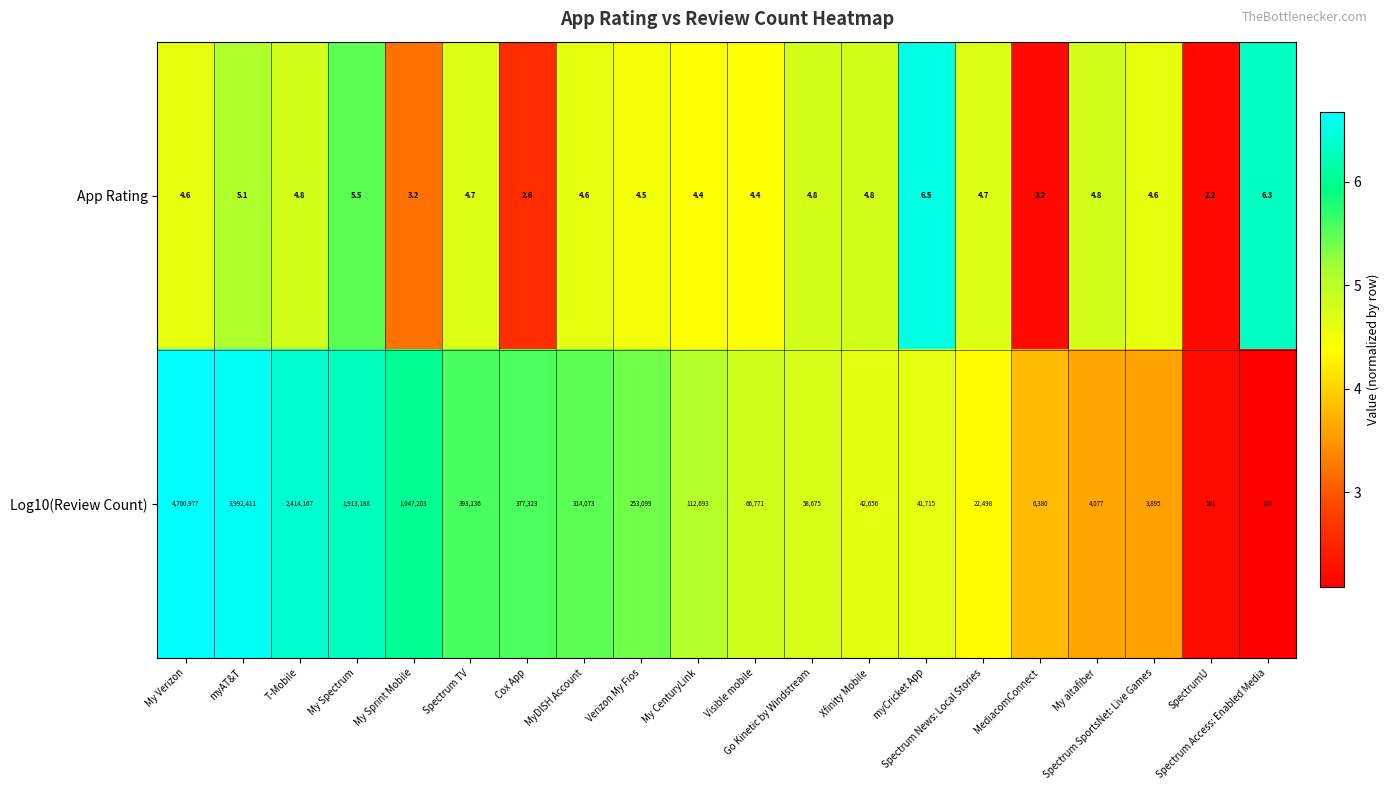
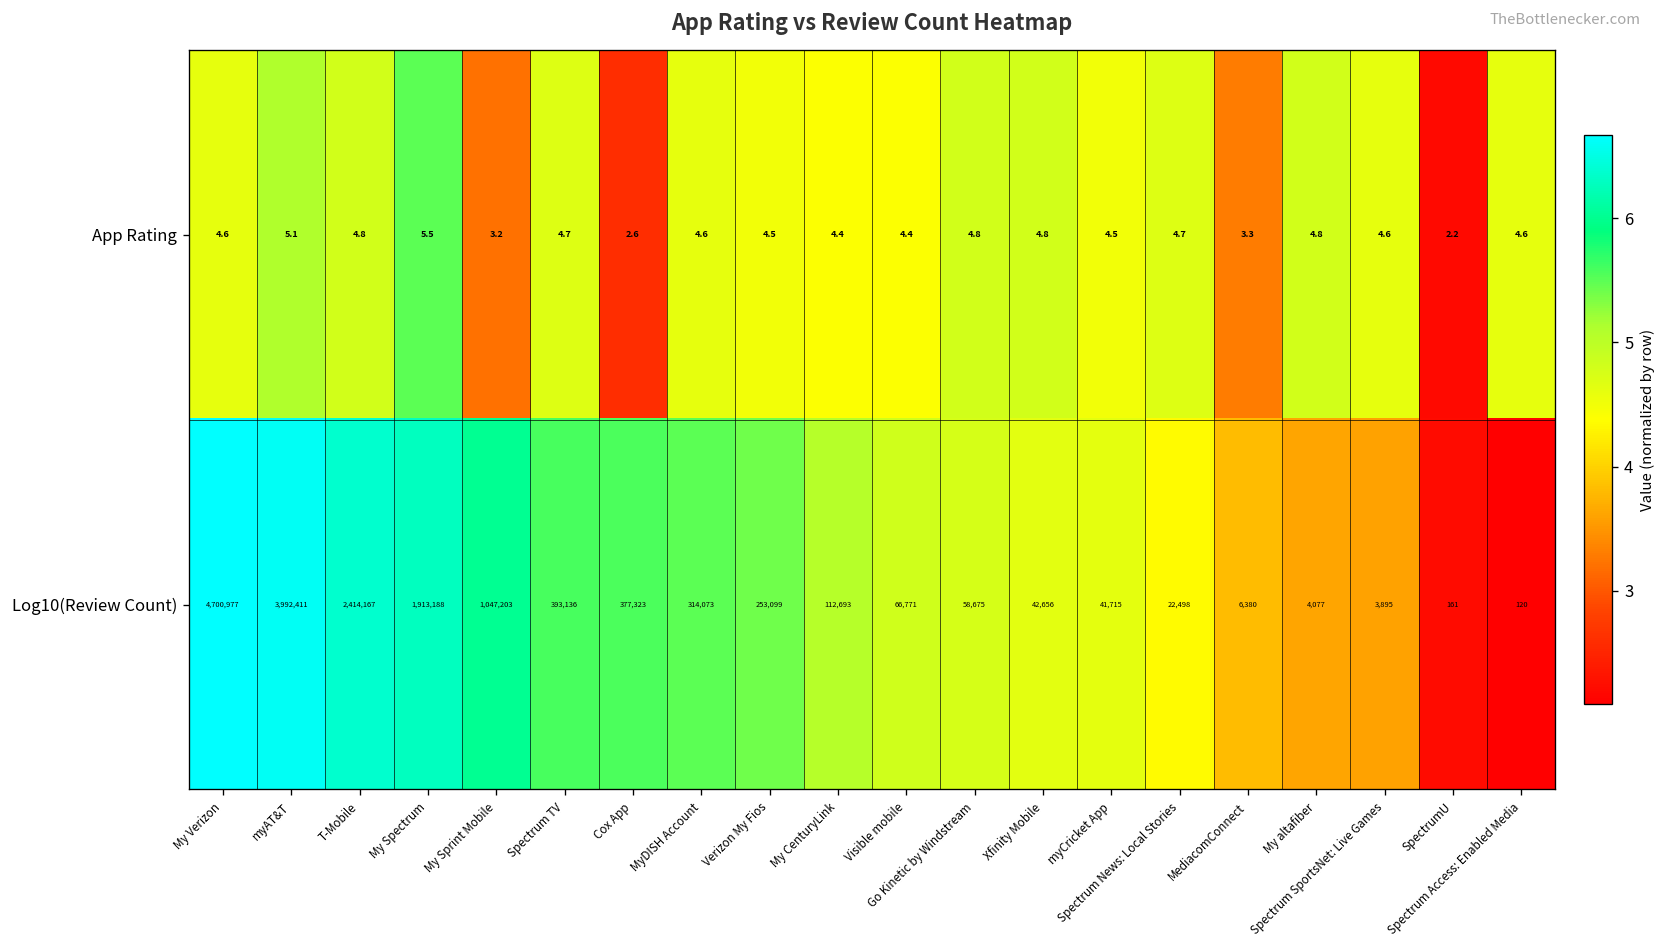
App Rating, myCricket App: 6.5 -> 4.5
App Rating, MediacomConnect: 2.2 -> 3.3
App Rating, Spectrum Access: Enabled Media: 6.3 -> 4.6
